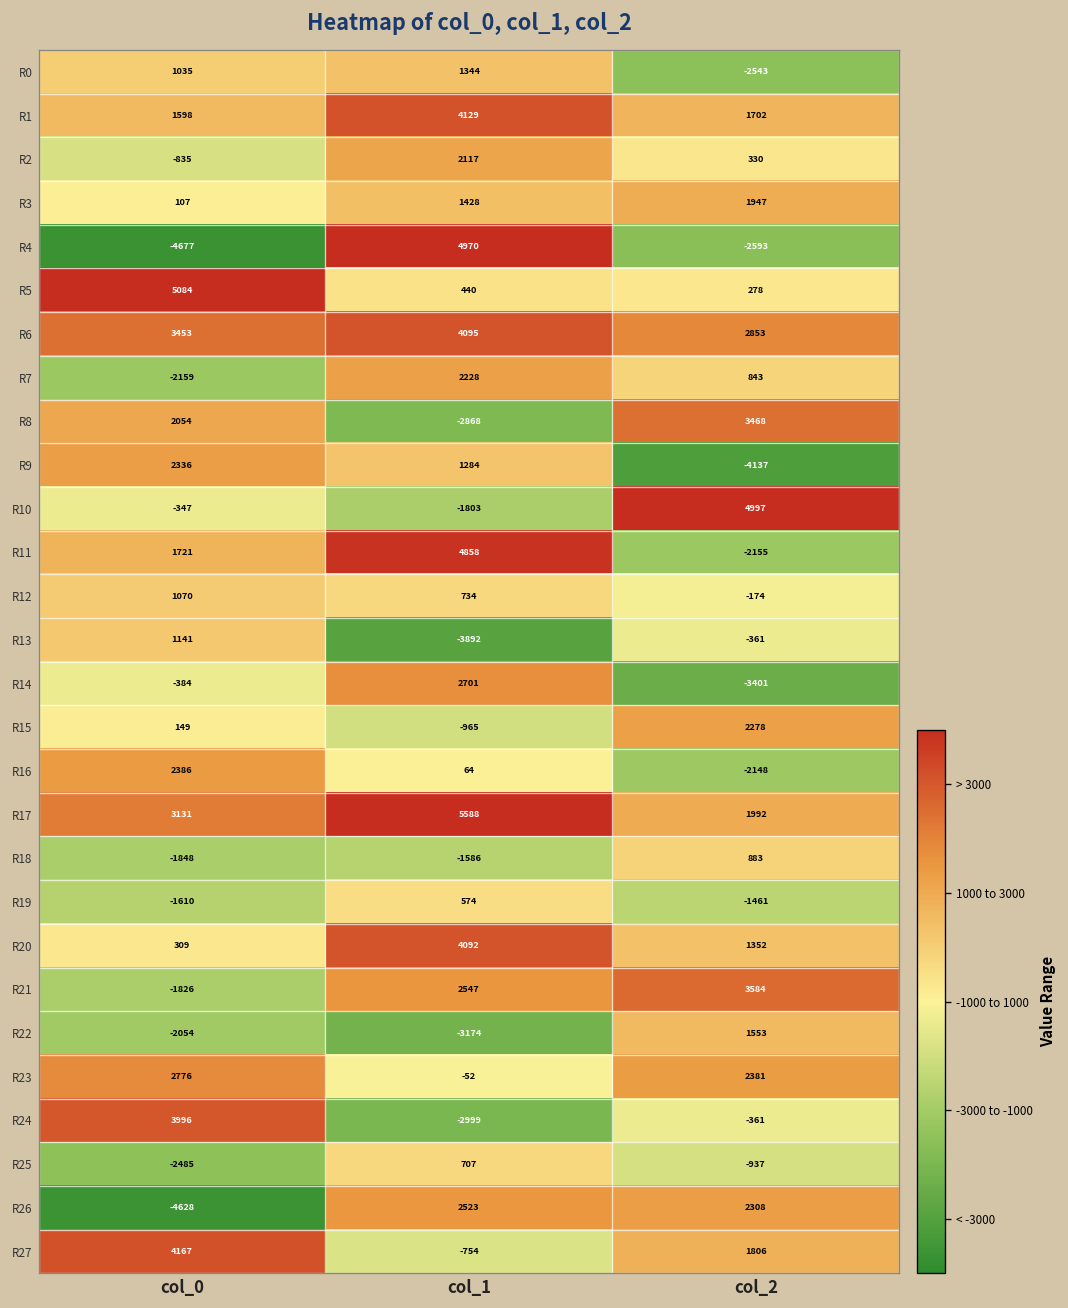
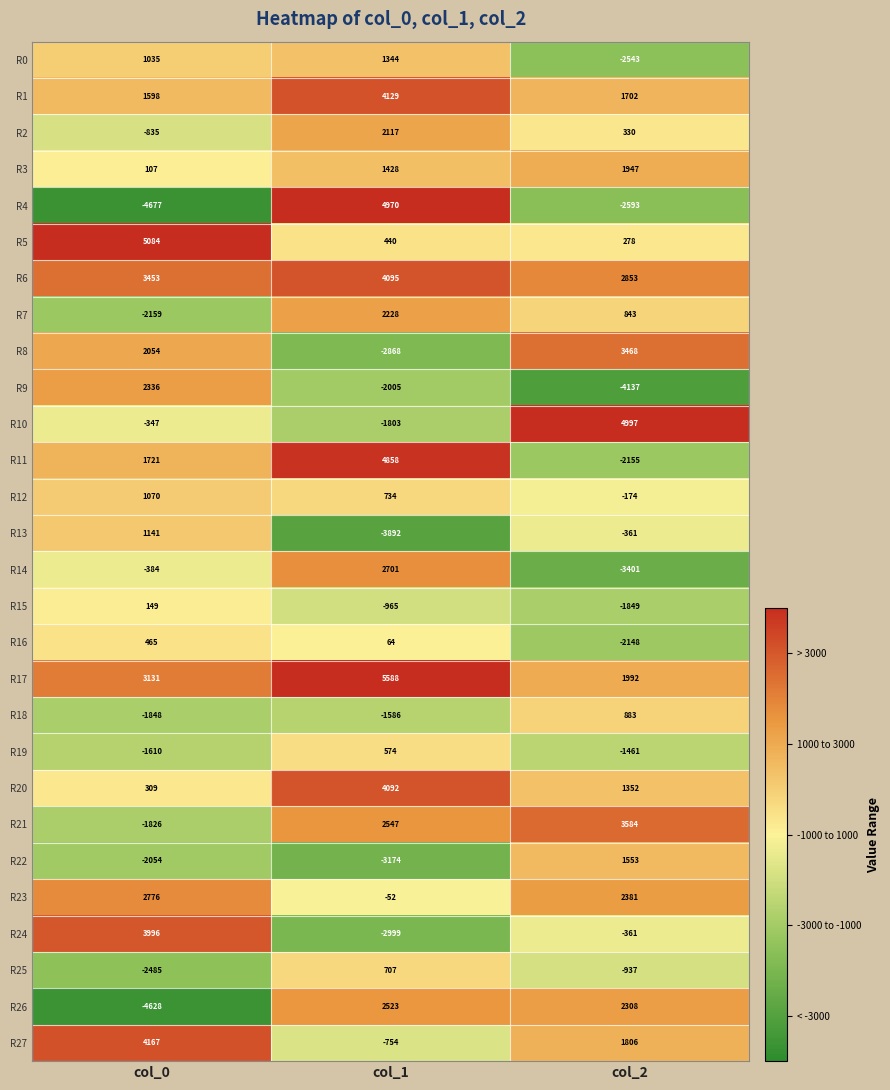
R9, col_1: 1284 -> -2005
R15, col_2: 2278 -> -1849
R16, col_0: 2386 -> 465
